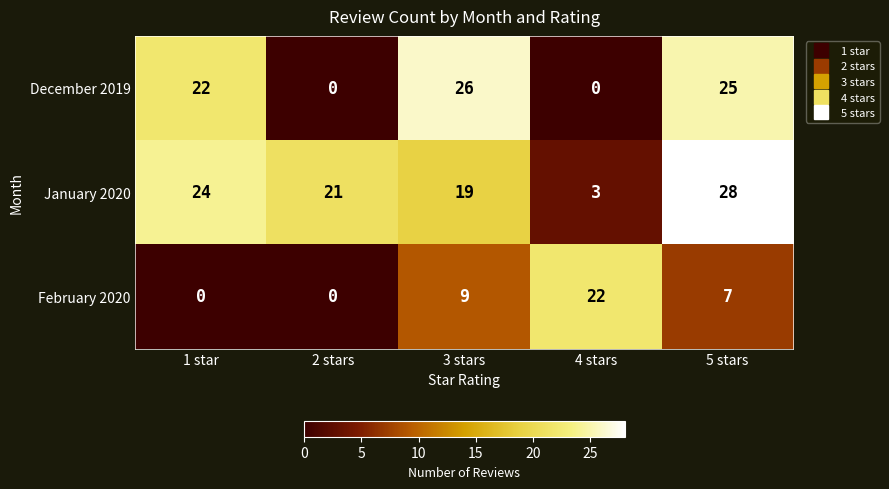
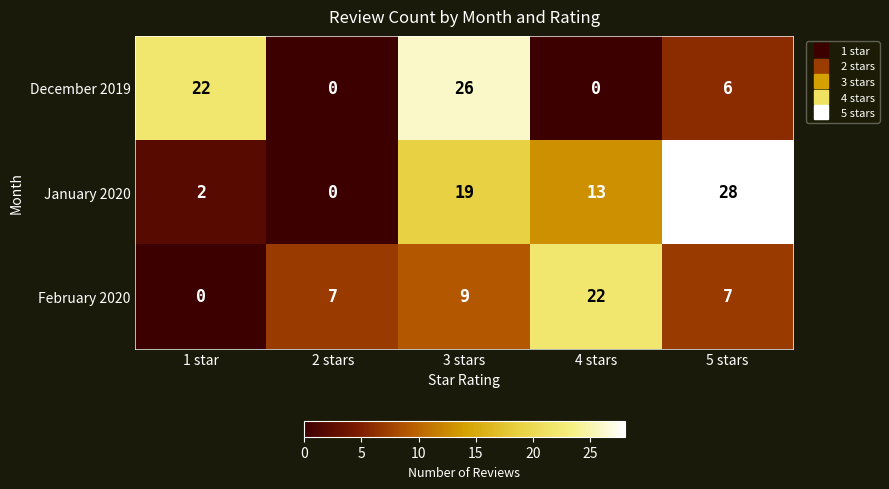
December 2019, 5 stars: 25 -> 6
January 2020, 1 star: 24 -> 2
January 2020, 2 stars: 21 -> 0
January 2020, 4 stars: 3 -> 13
February 2020, 2 stars: 0 -> 7
